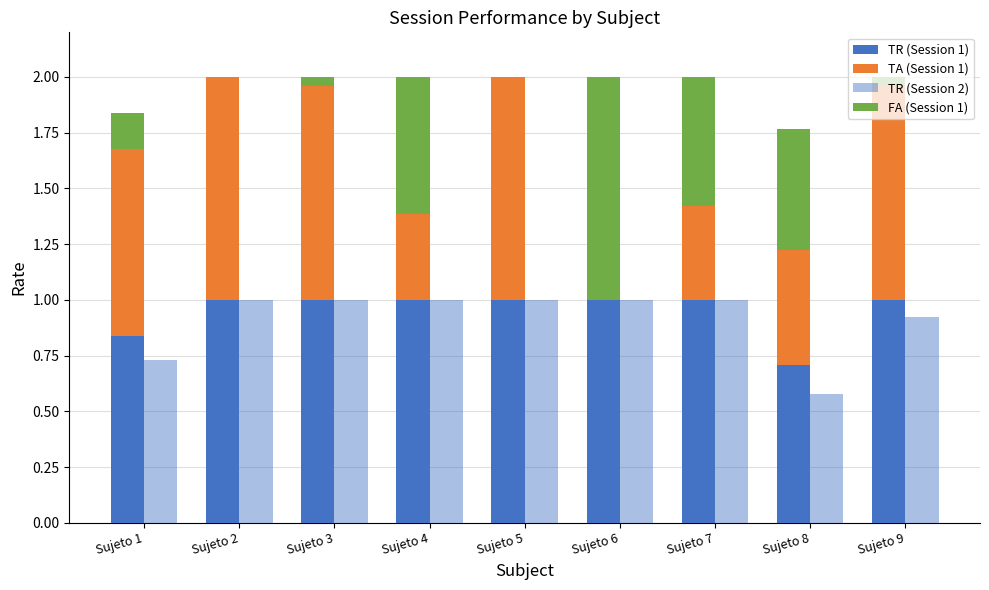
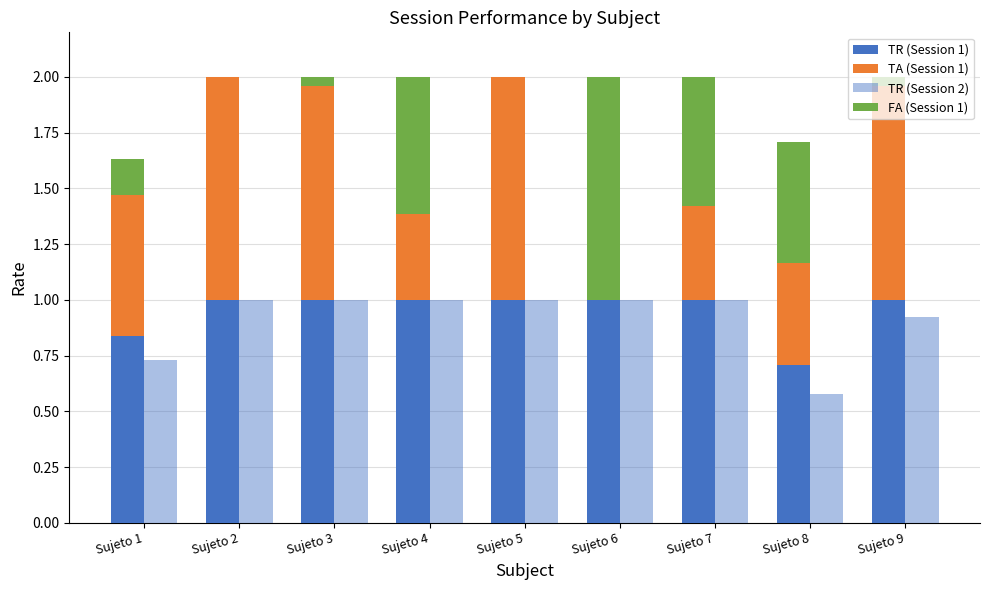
TA (Session 1), Sujeto 1: 0.84 -> 0.63
TA (Session 1), Sujeto 8: 0.51 -> 0.46
